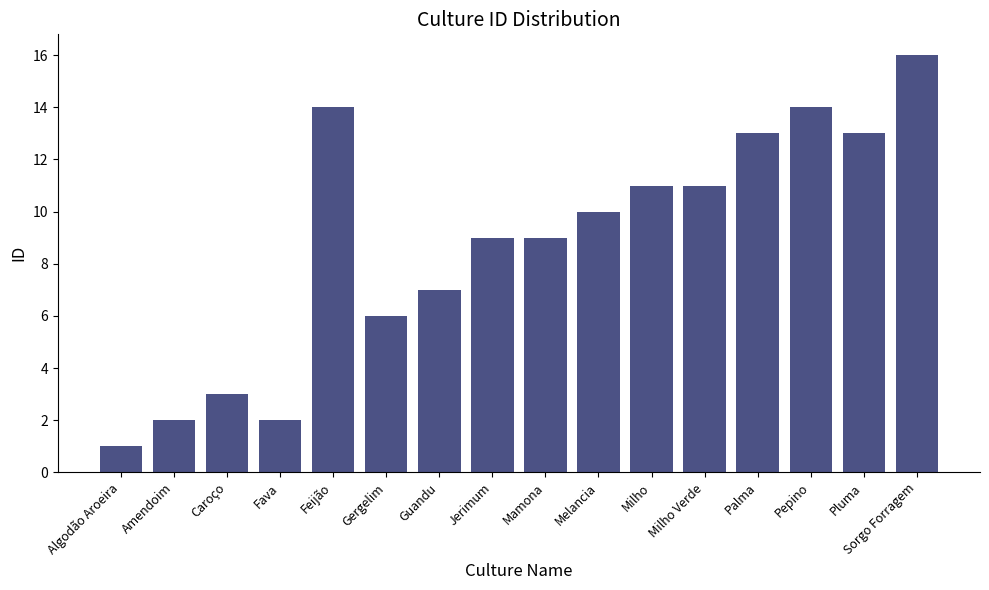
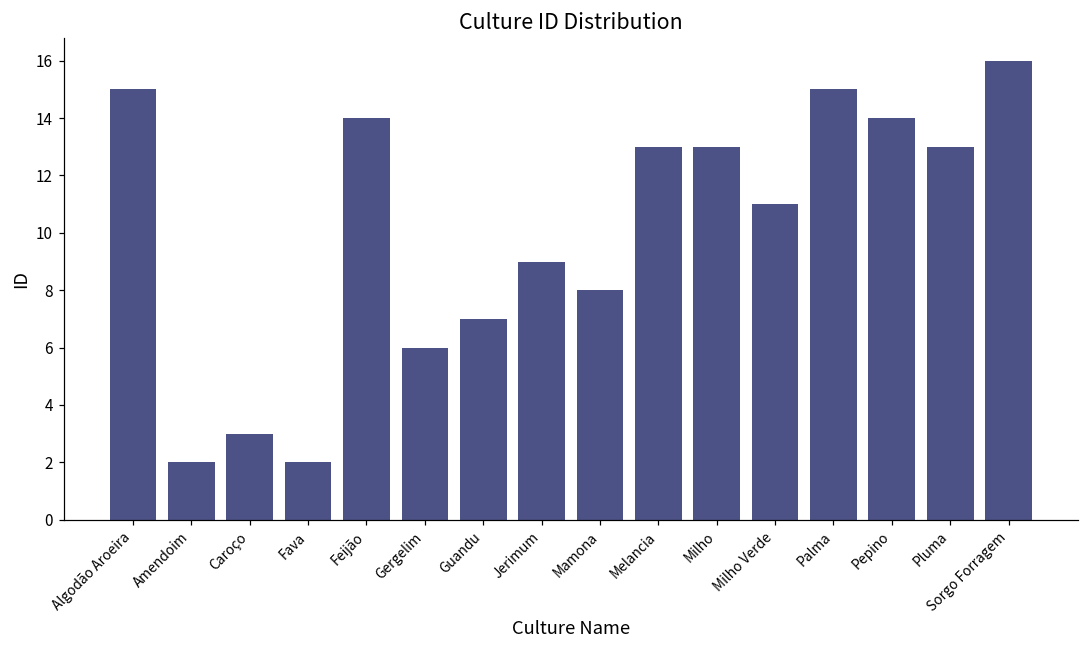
Algodão Aroeira: 1 -> 15
Mamona: 9 -> 8
Melancia: 10 -> 13
Milho: 11 -> 13
Palma: 13 -> 15
